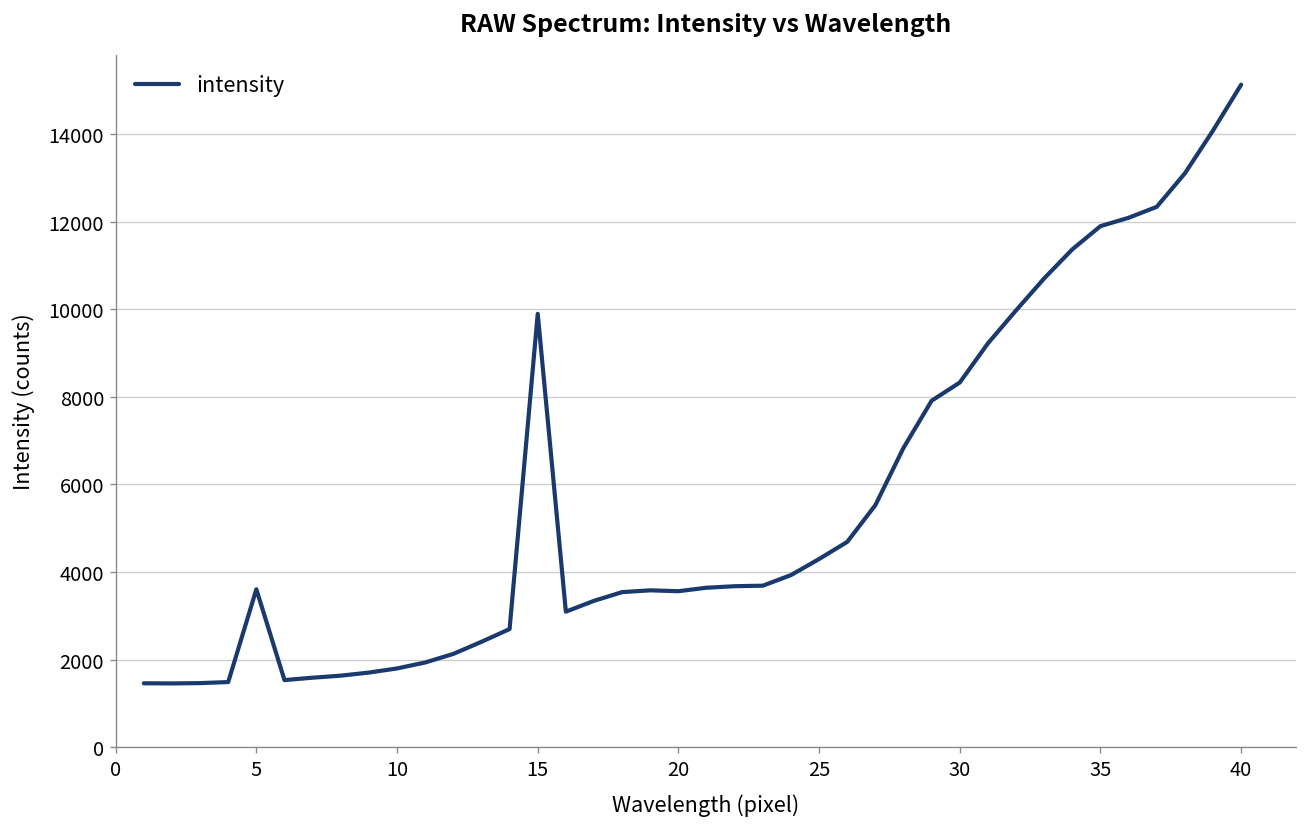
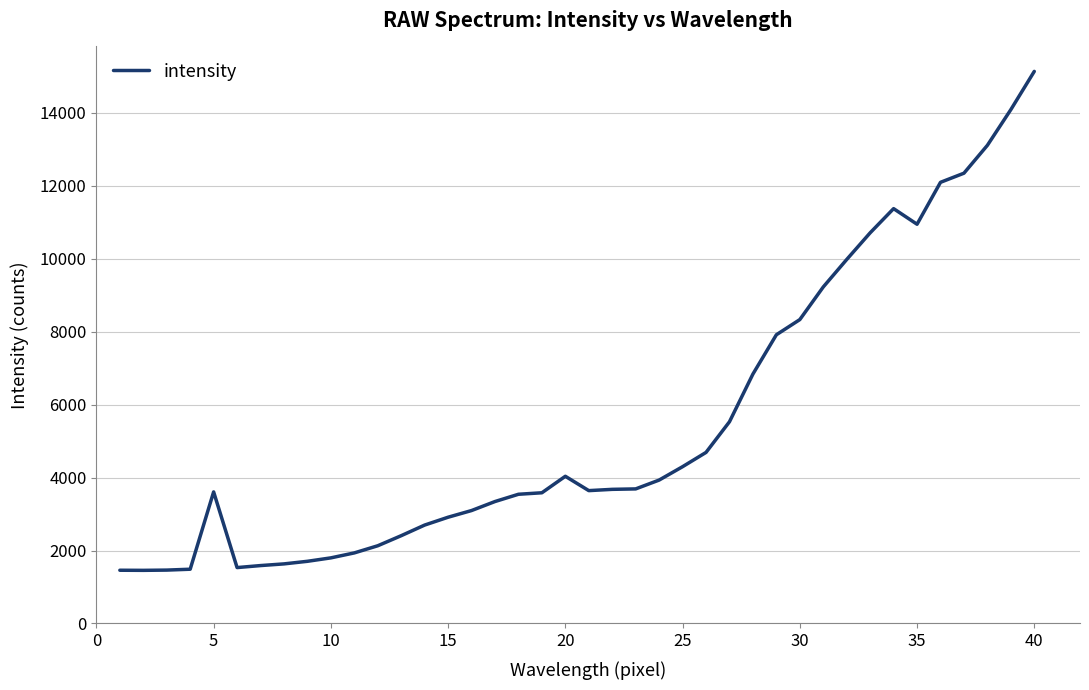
15: 9900 -> 2900
20: 3600 -> 4000
35: 11900 -> 10900
